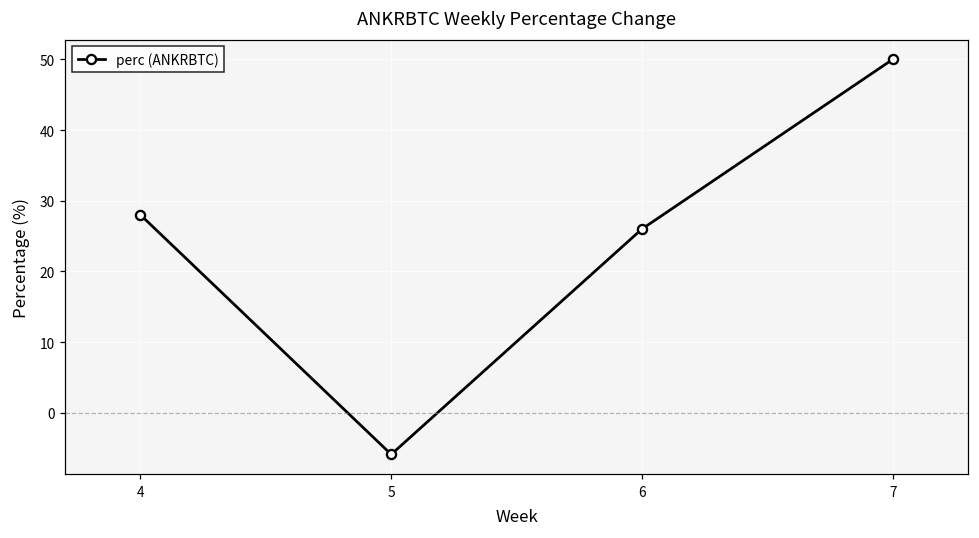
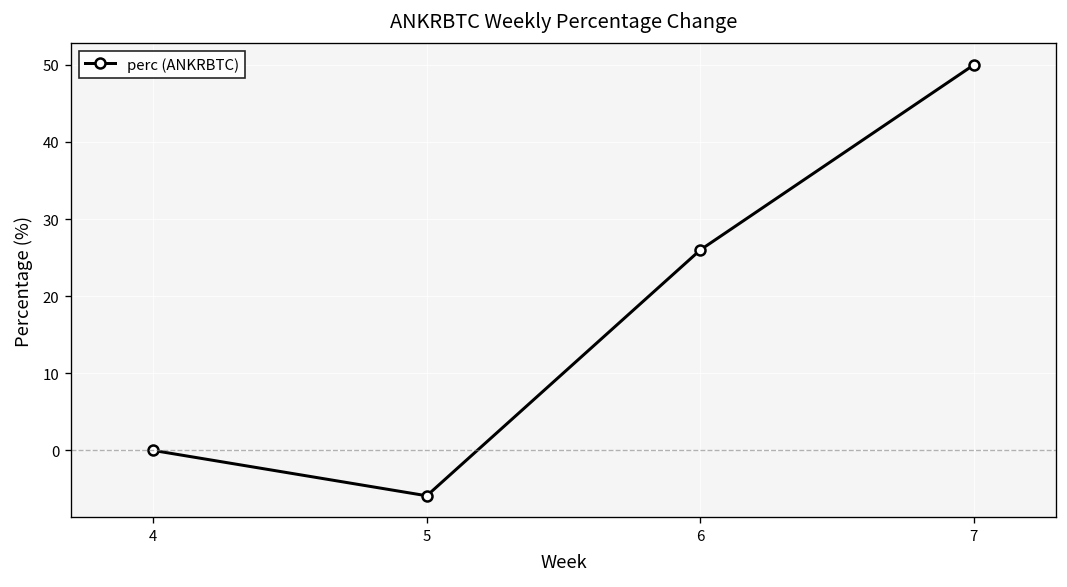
4: 28 -> 0
